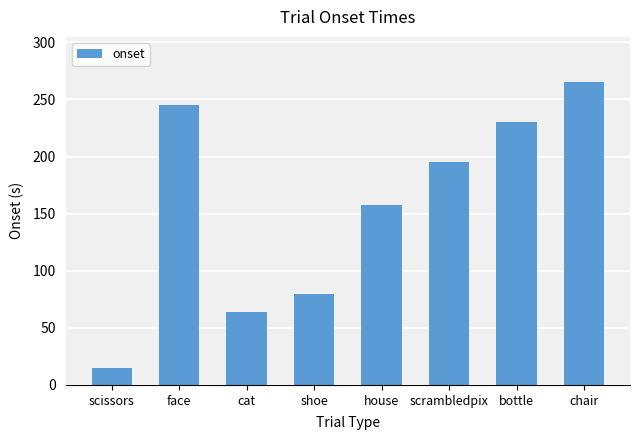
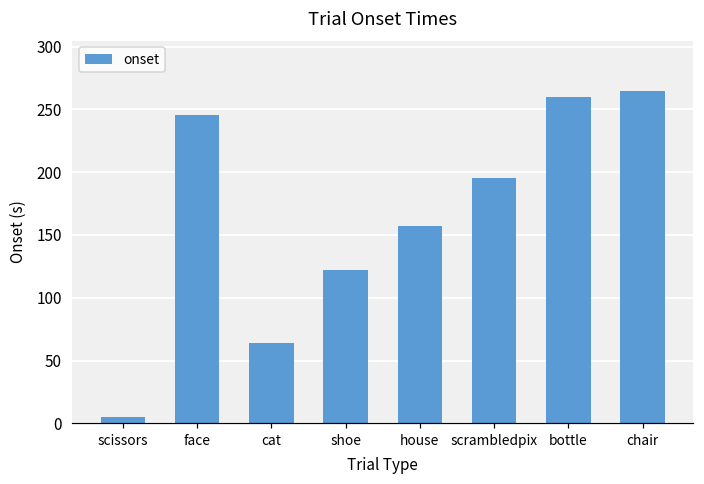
scissors: 15 -> 5
shoe: 80 -> 123
bottle: 230 -> 260
